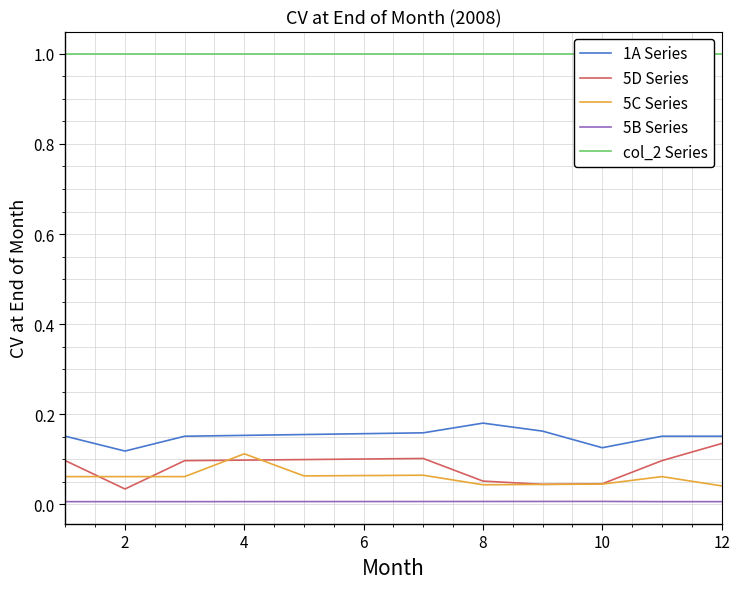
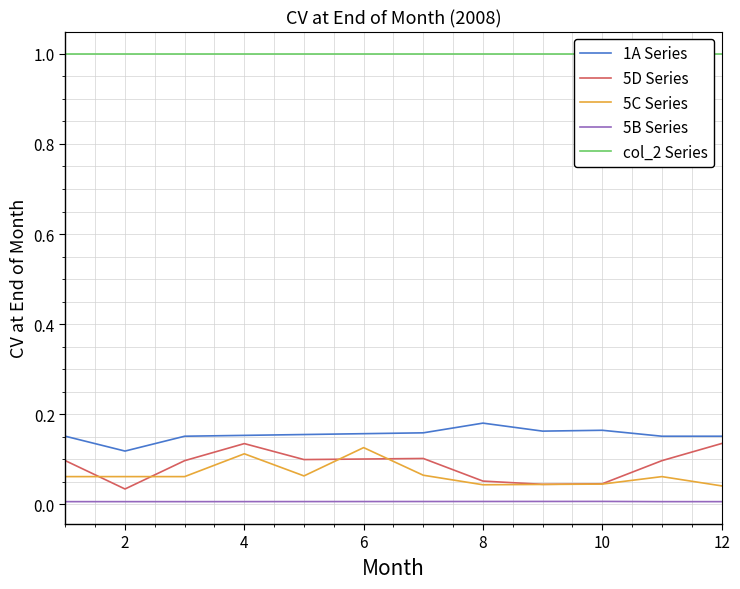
5D Series, 4: 0.10 -> 0.13
5C Series, 6: 0.06 -> 0.13
1A Series, 10: 0.13 -> 0.16
